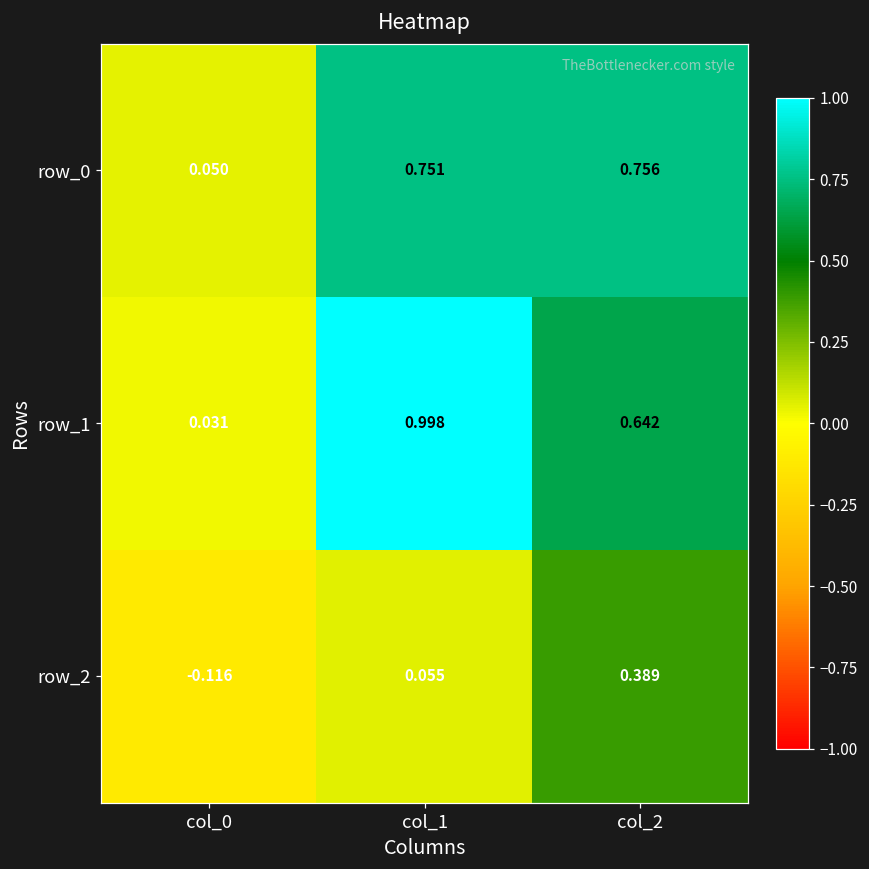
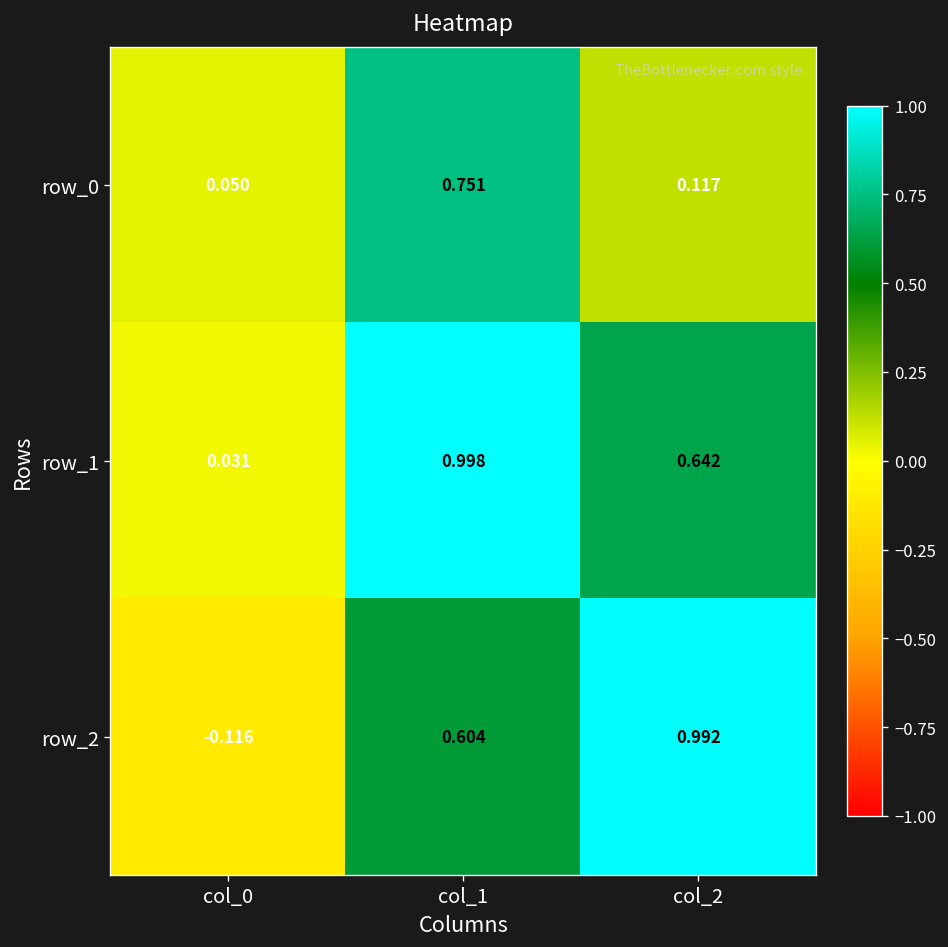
row_0, col_2: 0.756 -> 0.117
row_2, col_1: 0.055 -> 0.604
row_2, col_2: 0.389 -> 0.992
